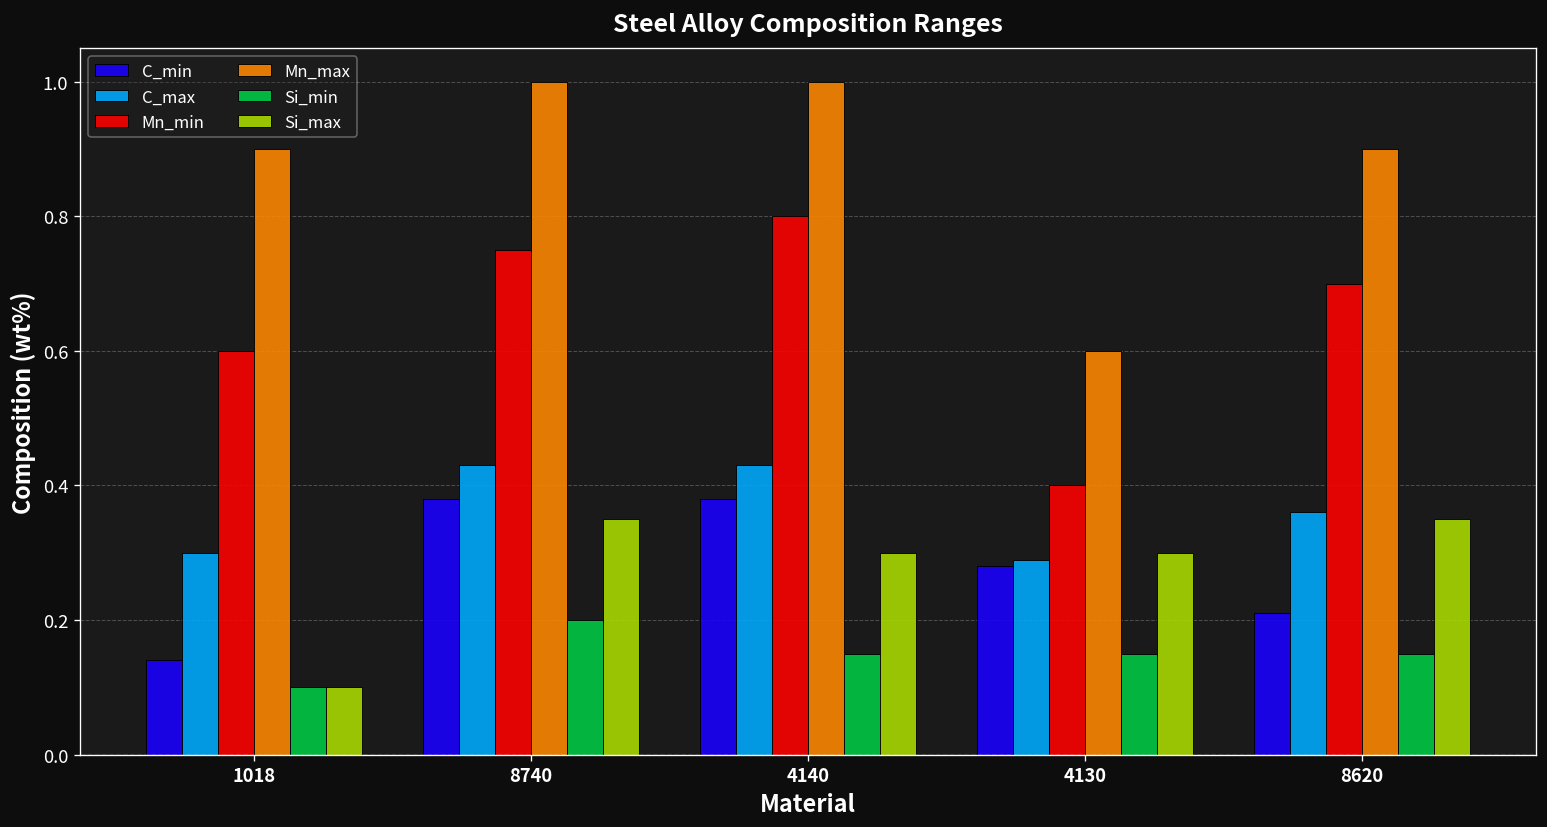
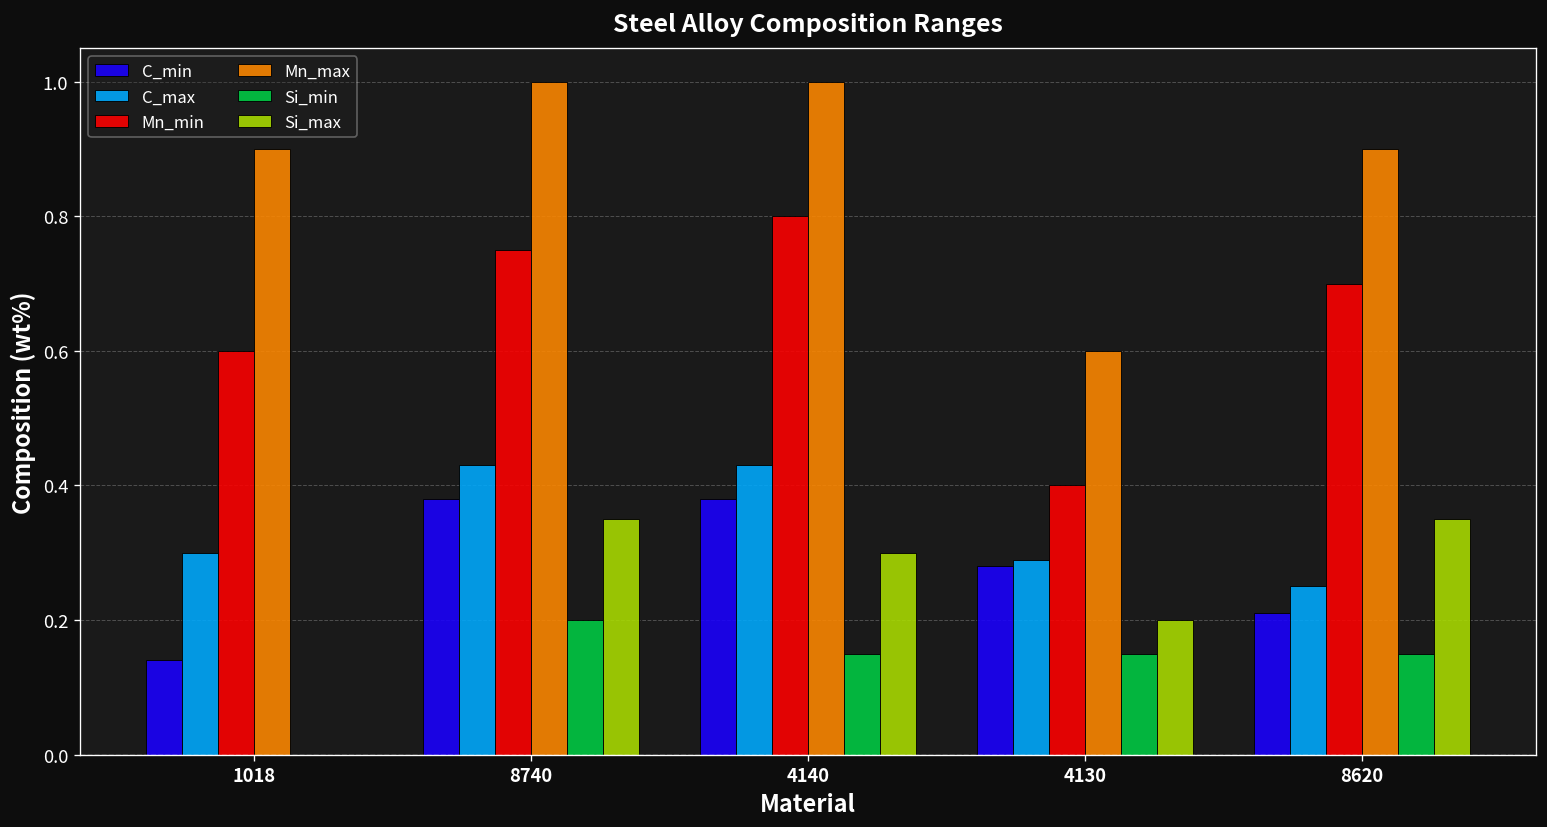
Si_min, 1018: 0.1 -> 0.0
Si_max, 1018: 0.1 -> 0.0
Si_max, 4130: 0.3 -> 0.2
C_max, 8620: 0.36 -> 0.25
